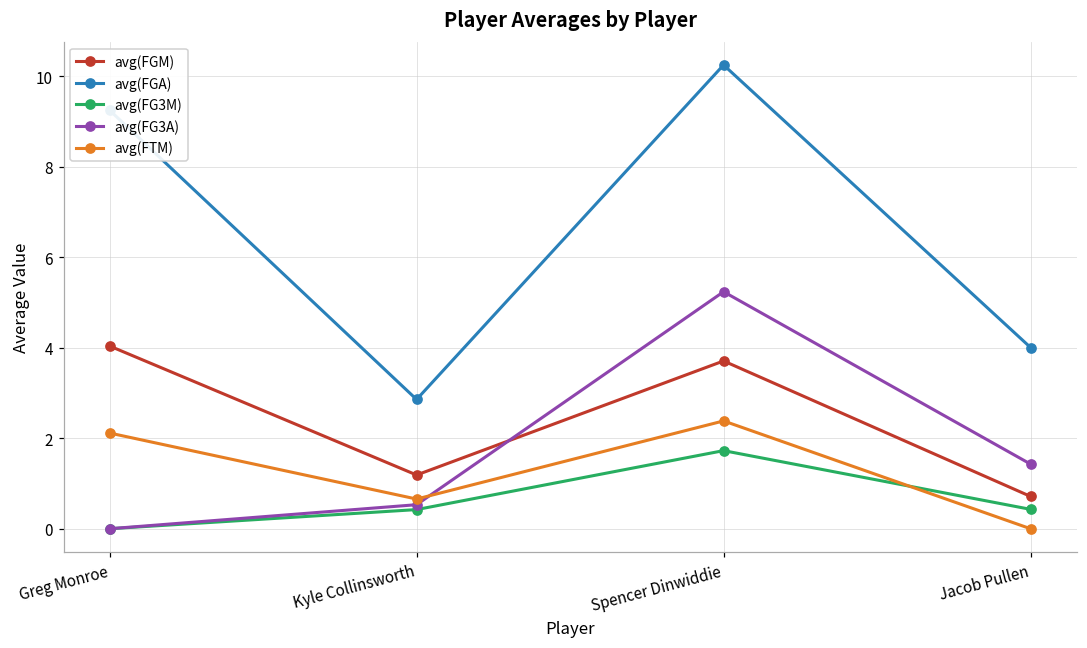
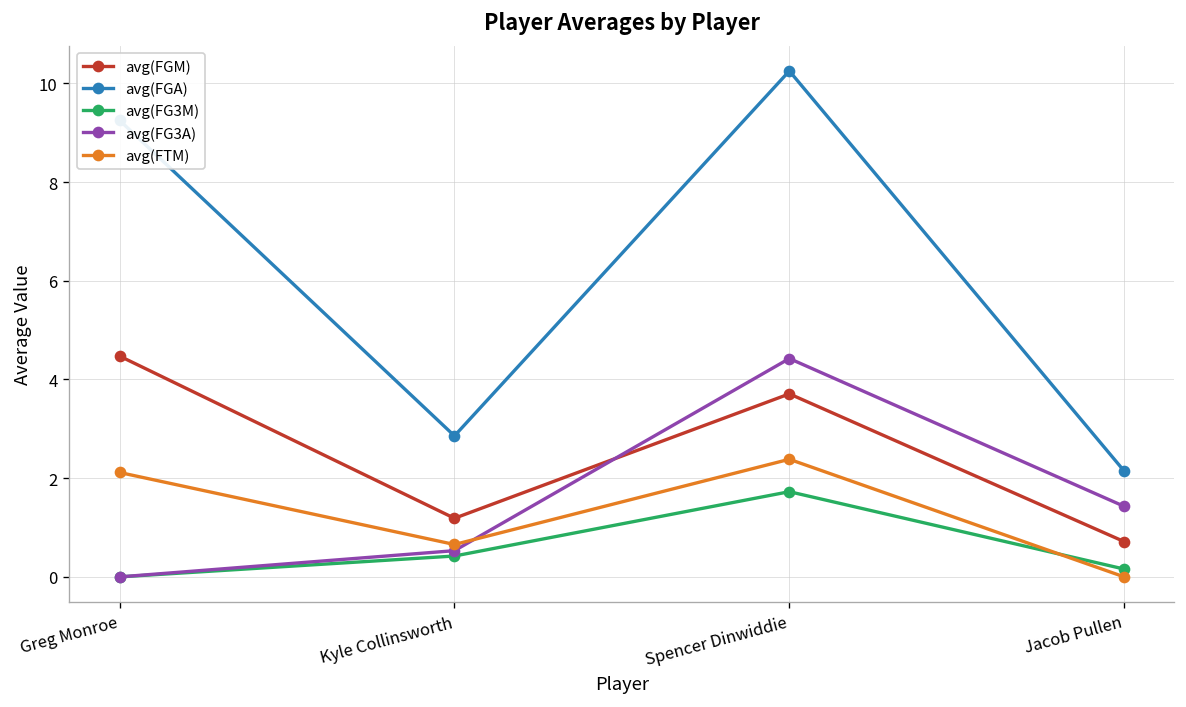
avg(FGM), Greg Monroe: 4.0 -> 4.5
avg(FG3A), Spencer Dinwiddie: 5.2 -> 4.4
avg(FGA), Jacob Pullen: 4.0 -> 2.1
avg(FG3M), Jacob Pullen: 0.4 -> 0.2
